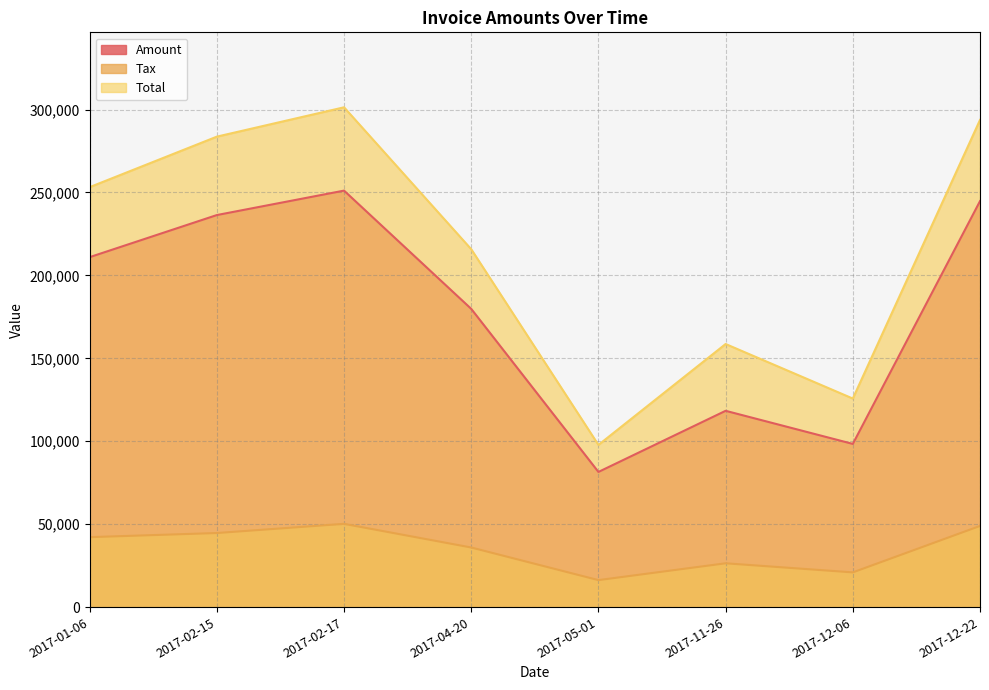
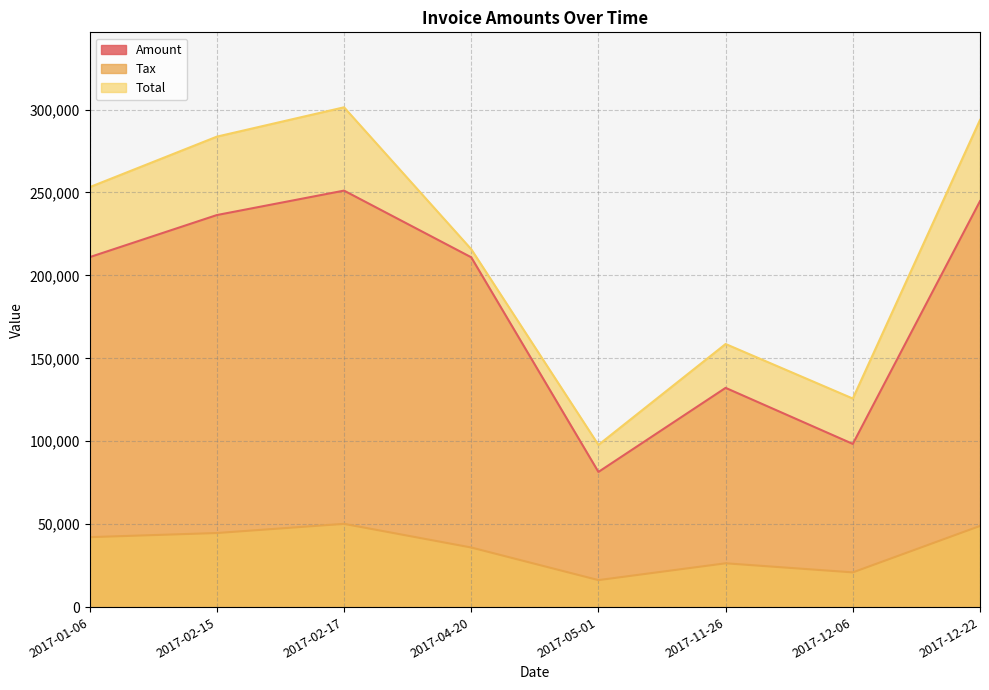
Amount, 2017-04-20: 180,000 -> 211,000
Amount, 2017-11-26: 118,000 -> 132,000
